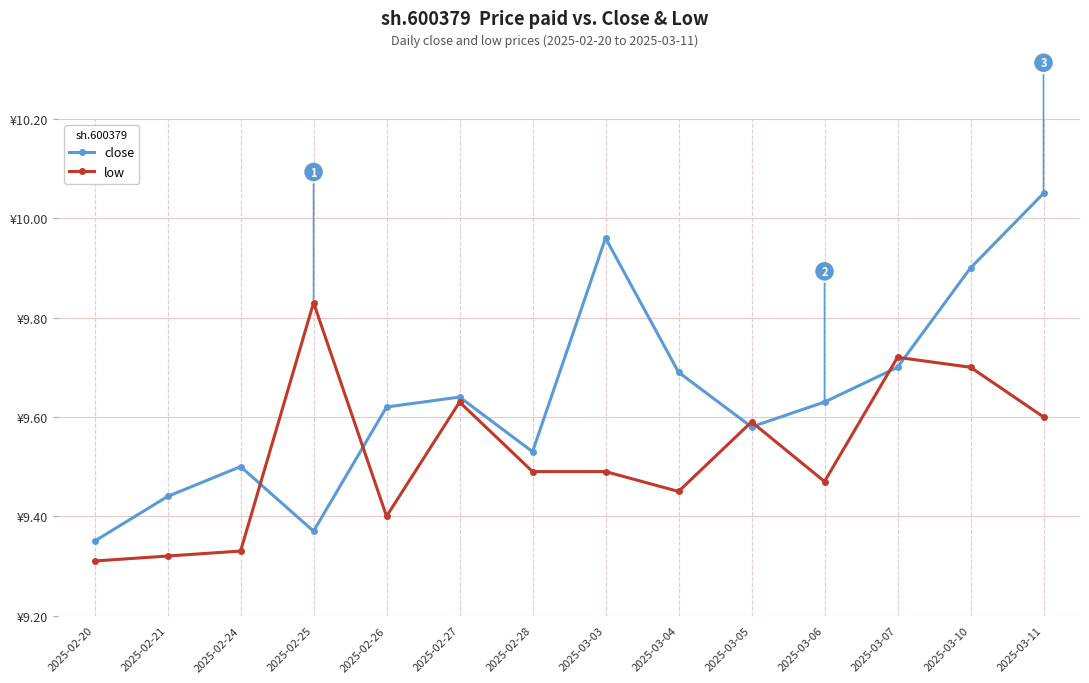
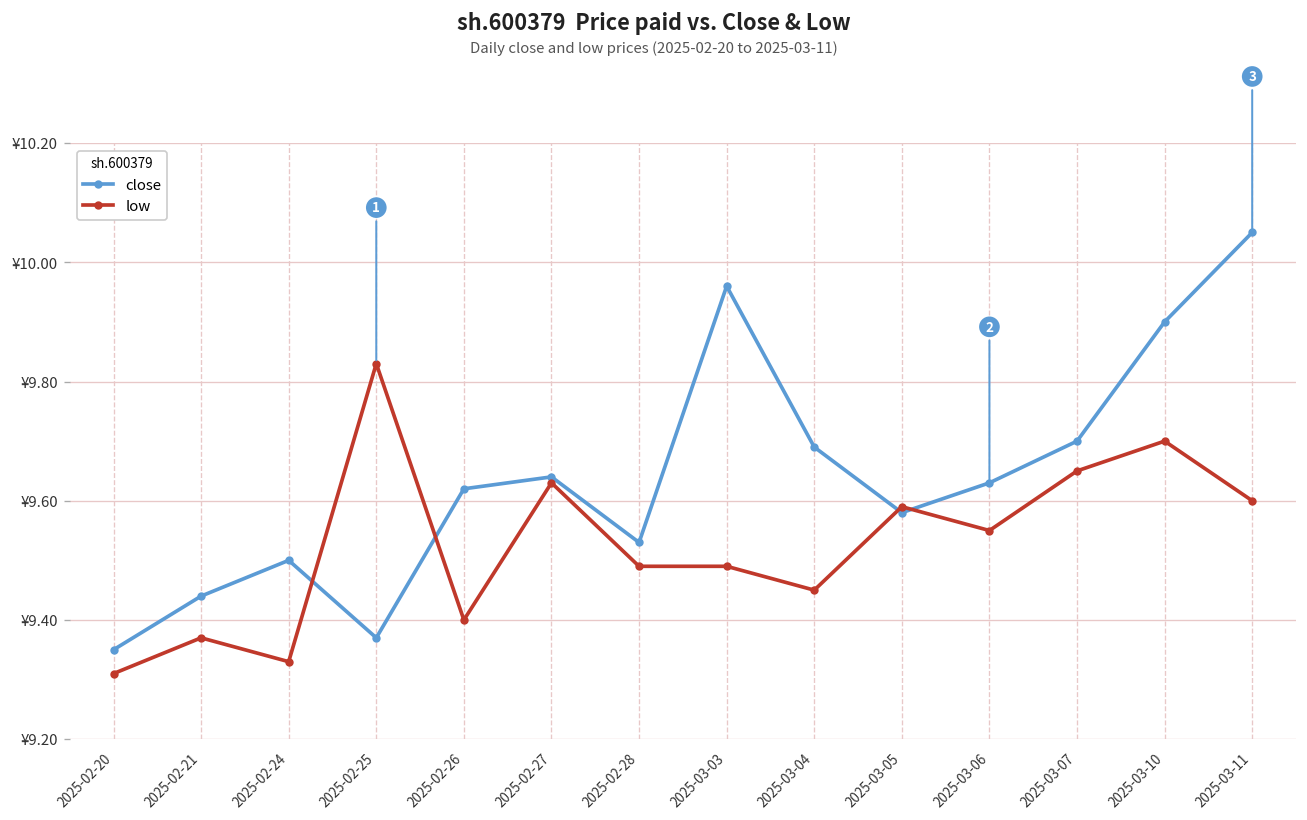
low, 2025-02-21: ¥9.32 -> ¥9.37
low, 2025-03-06: ¥9.47 -> ¥9.55
low, 2025-03-07: ¥9.72 -> ¥9.65
